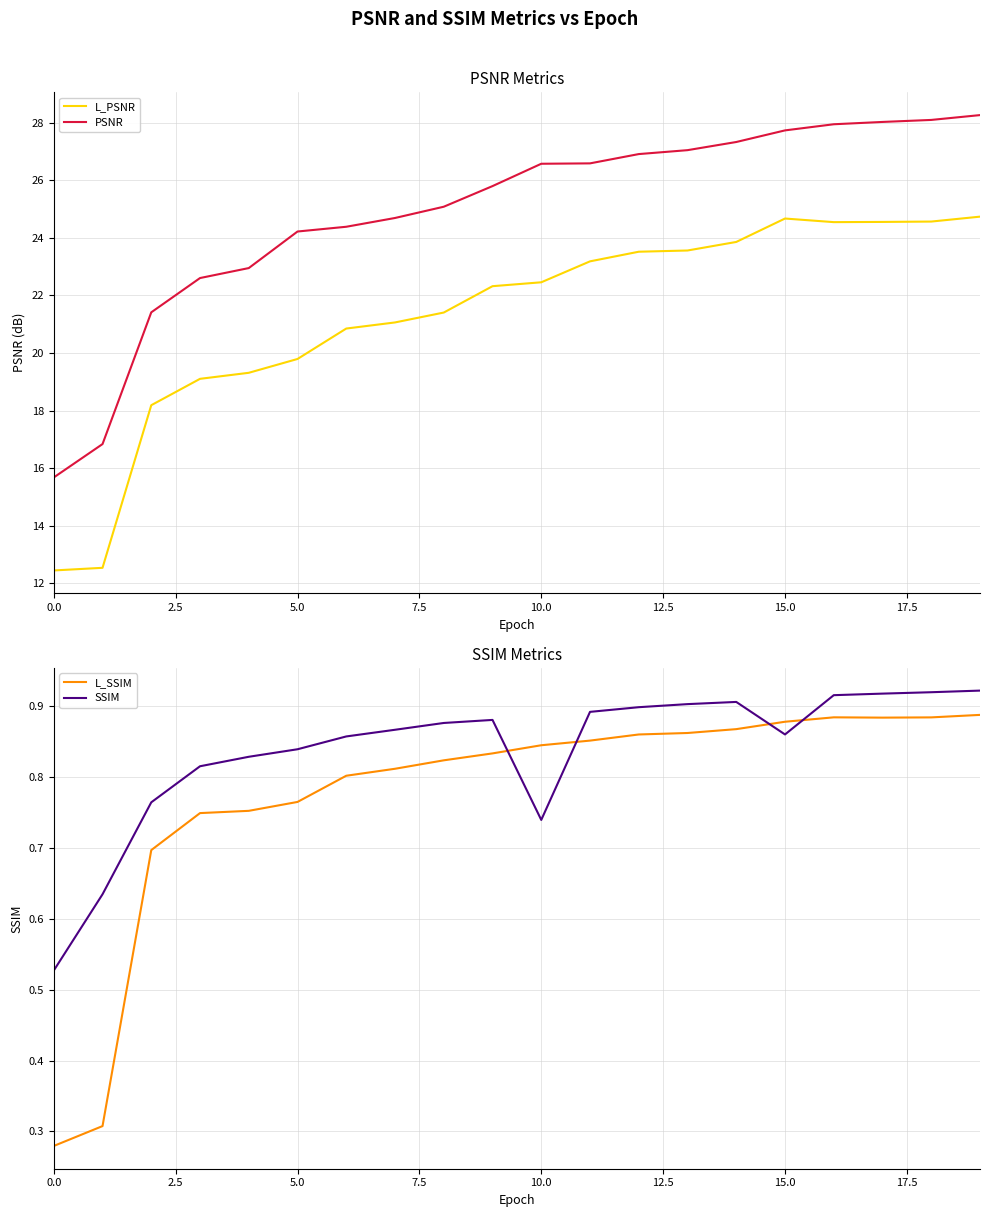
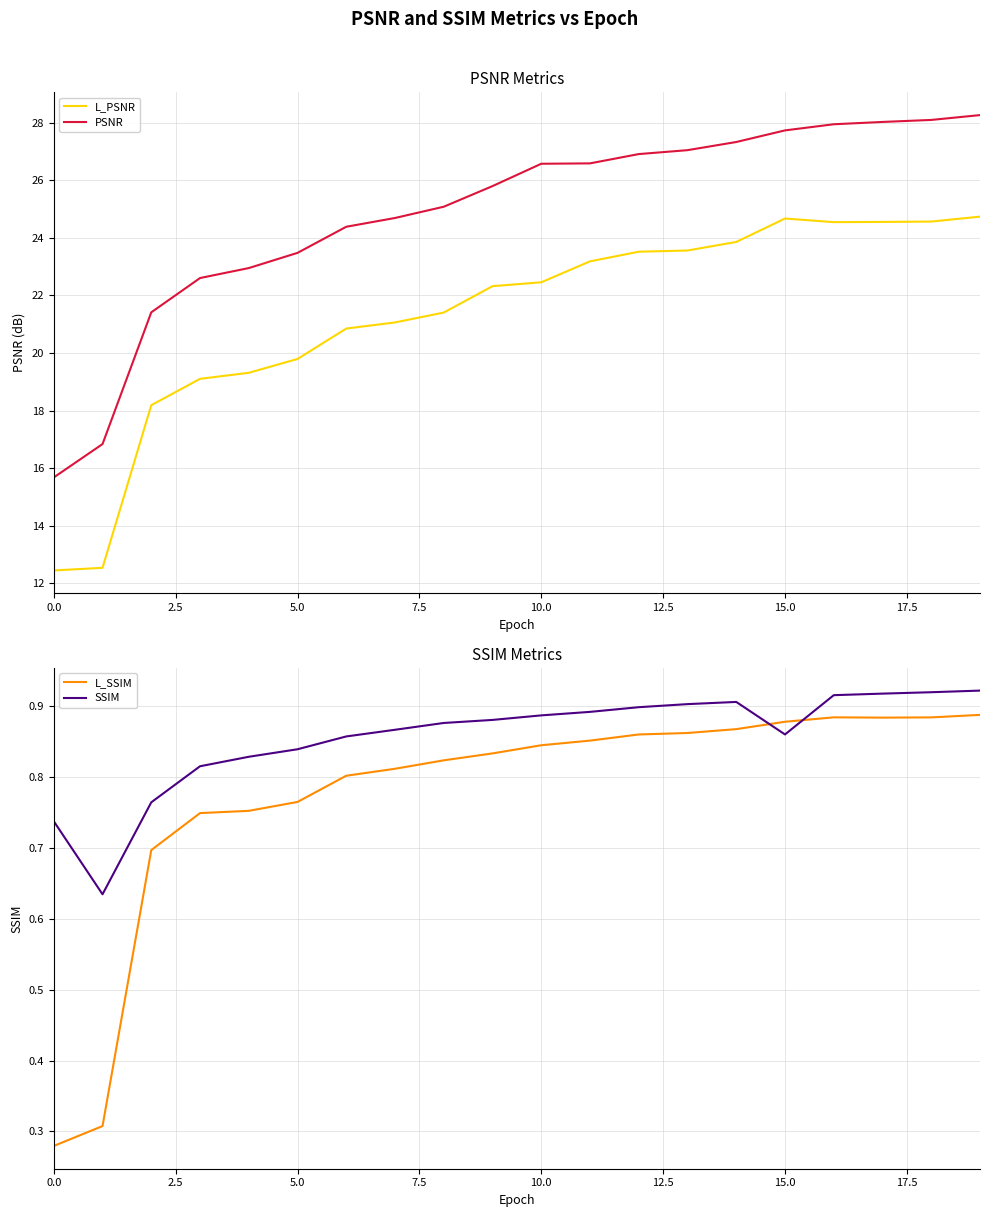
PSNR Metrics, PSNR, 5.0: 24.2 -> 23.5
SSIM Metrics, SSIM, 0.0: 0.53 -> 0.74
SSIM Metrics, SSIM, 10.0: 0.74 -> 0.89
